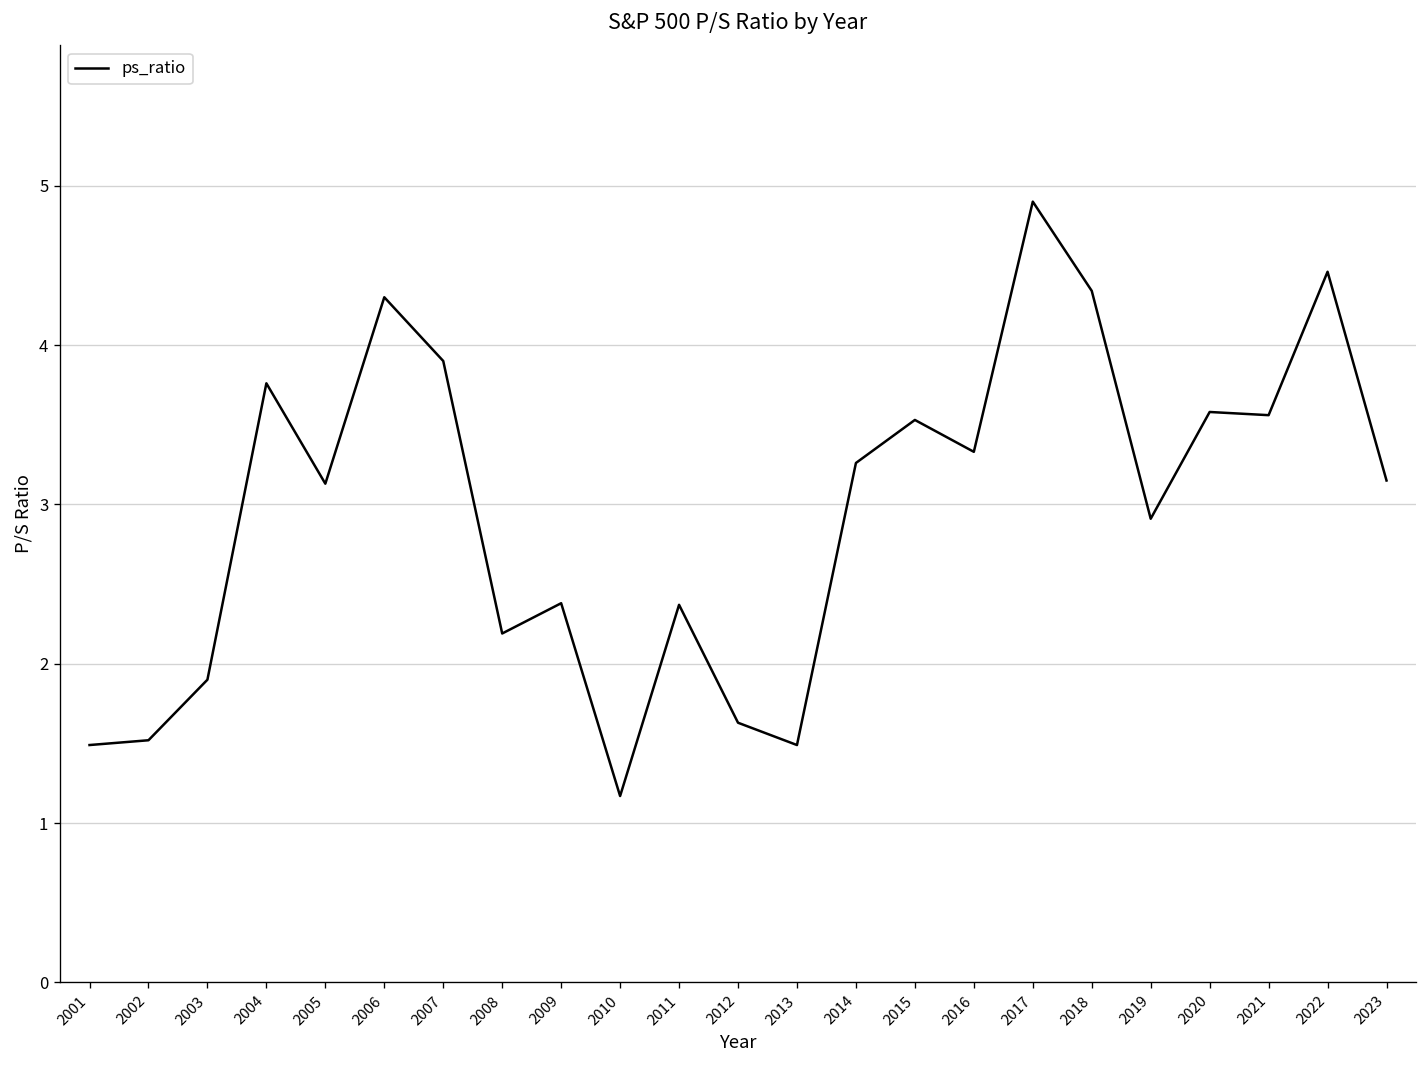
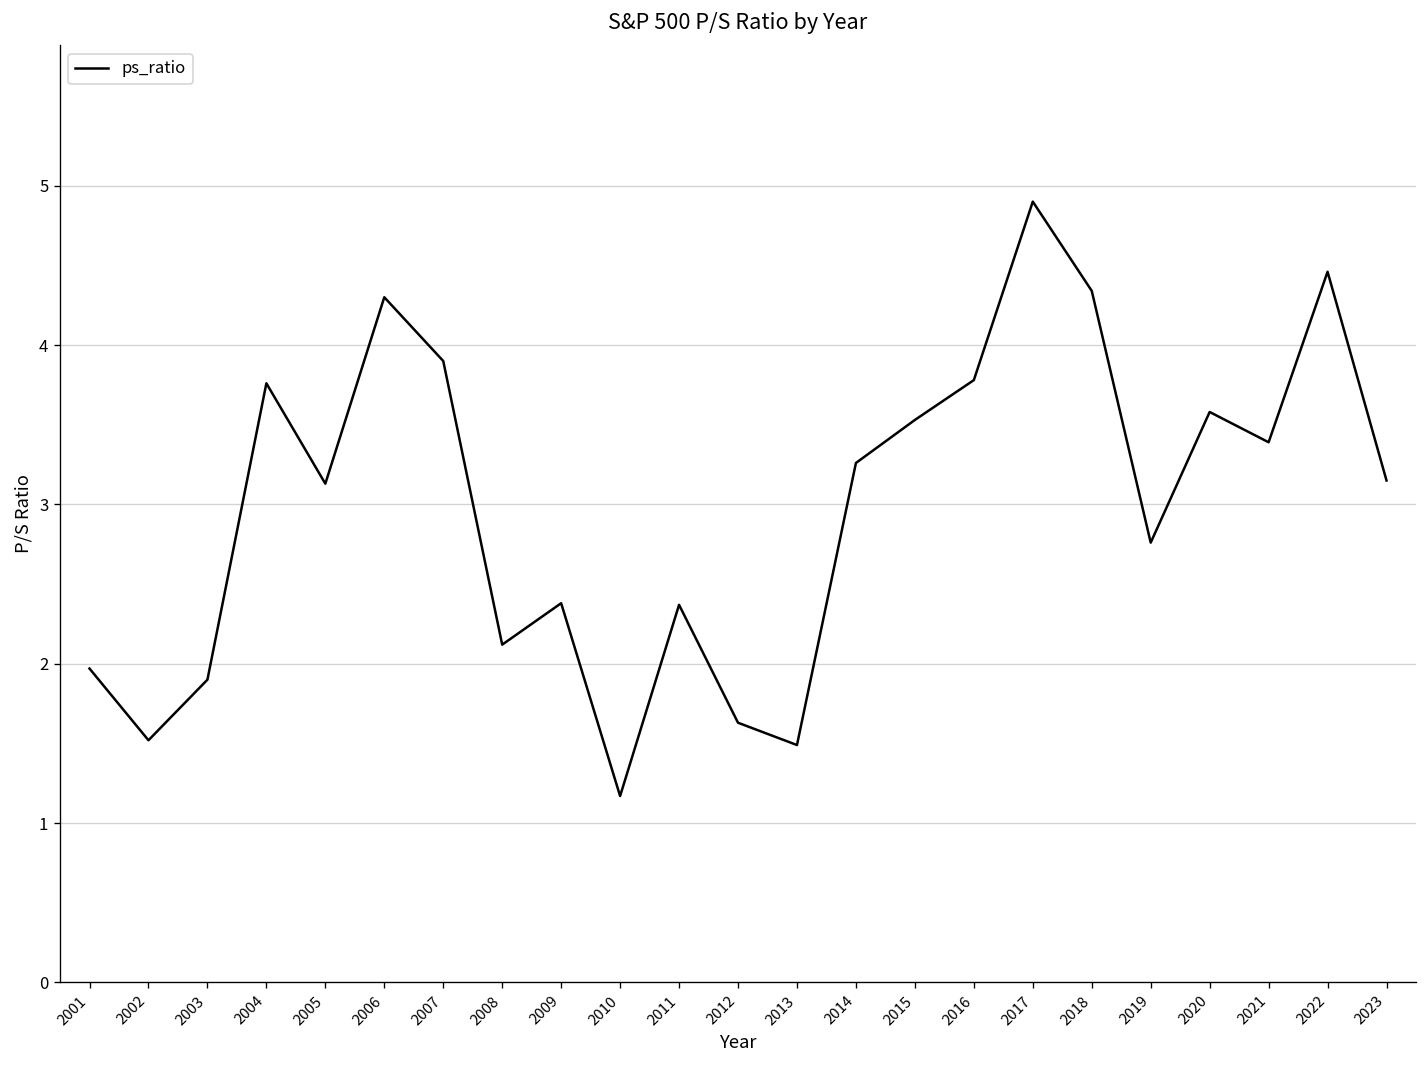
2001: 1.49 -> 1.97
2008: 2.19 -> 2.12
2016: 3.33 -> 3.78
2019: 2.91 -> 2.76
2021: 3.56 -> 3.39
